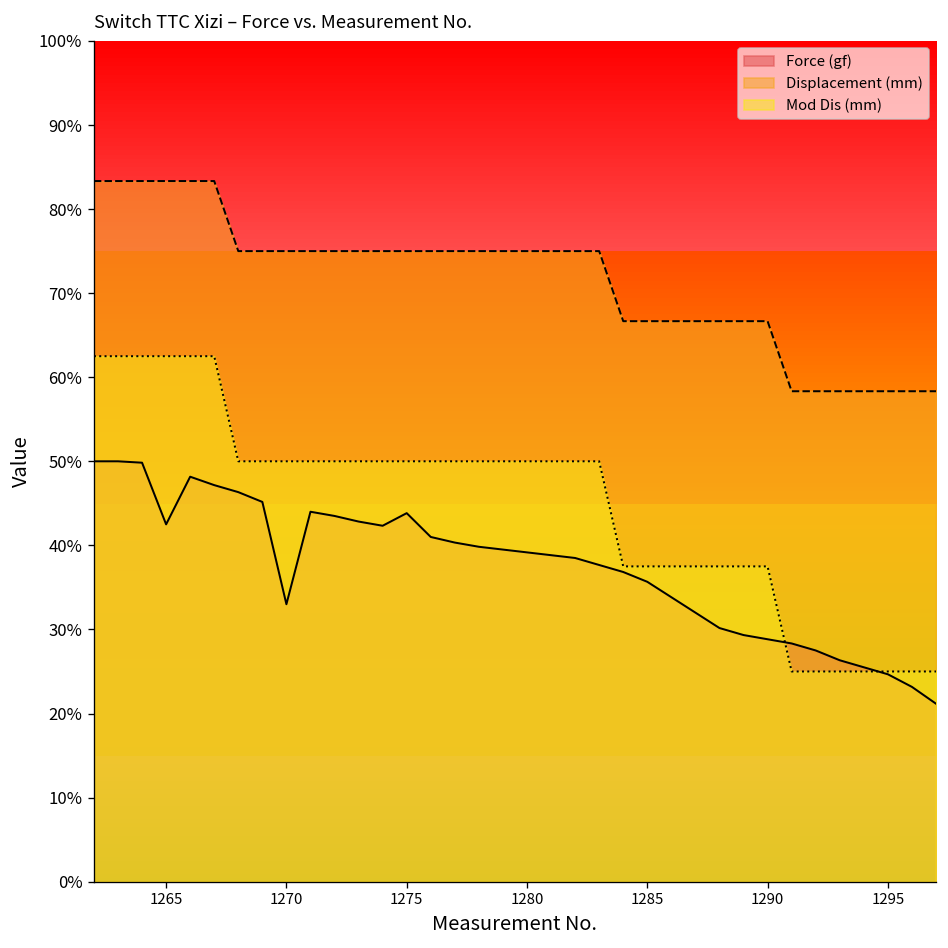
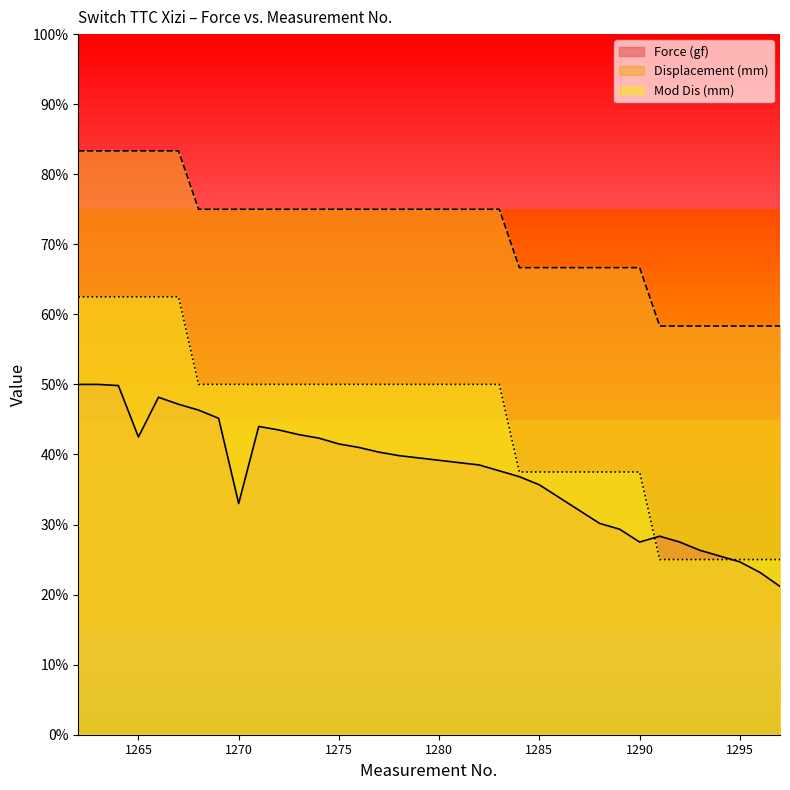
Force (gf), 1275: 44% -> 42%
Force (gf), 1290: 29% -> 28%
